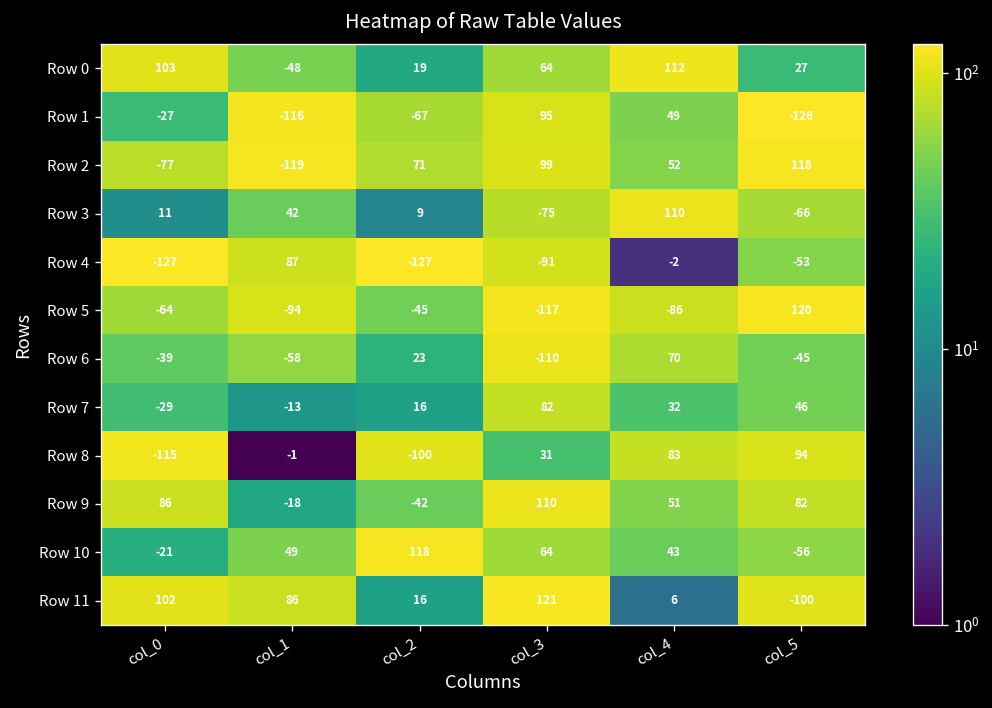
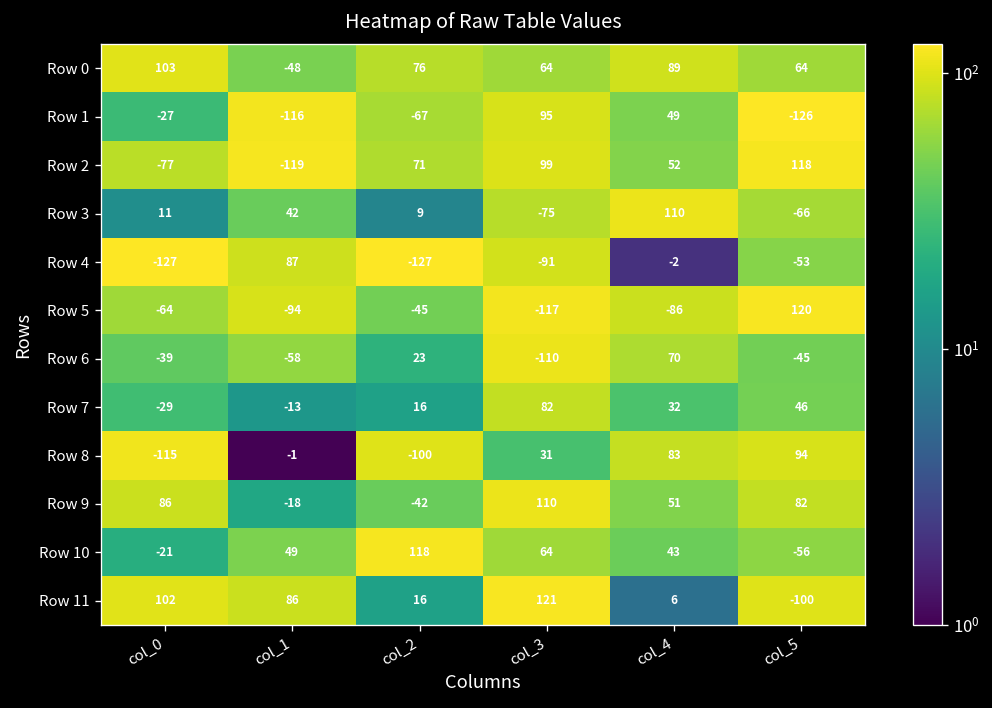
Row 0, col_2: 19 -> 76
Row 0, col_4: 112 -> 89
Row 0, col_5: 27 -> 64
